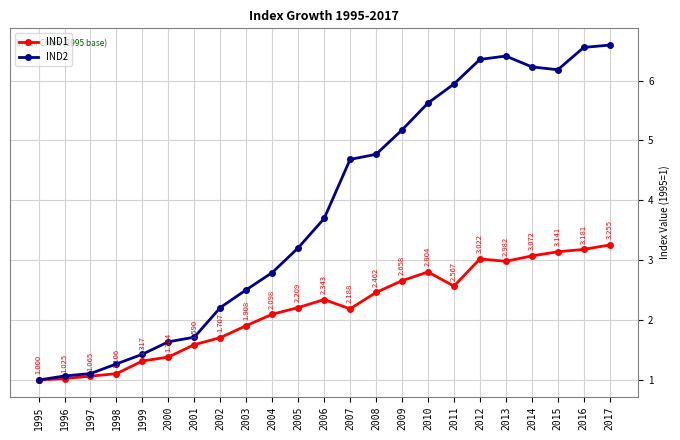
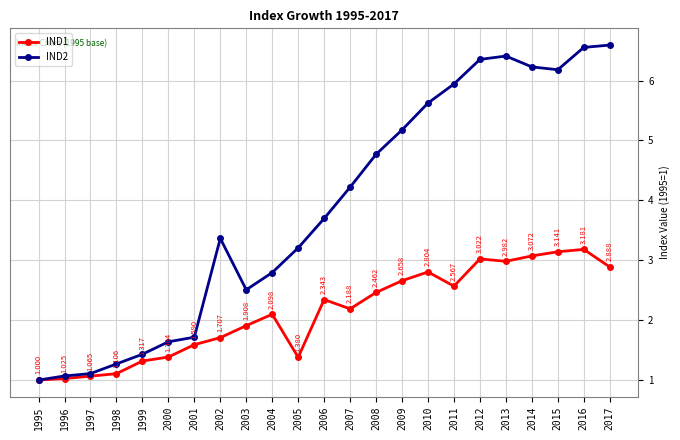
IND2, 2002: 2.2 -> 3.4
IND1, 2005: 2.209 -> 1.380
IND2, 2007: 4.7 -> 4.2
IND1, 2017: 3.255 -> 2.888
